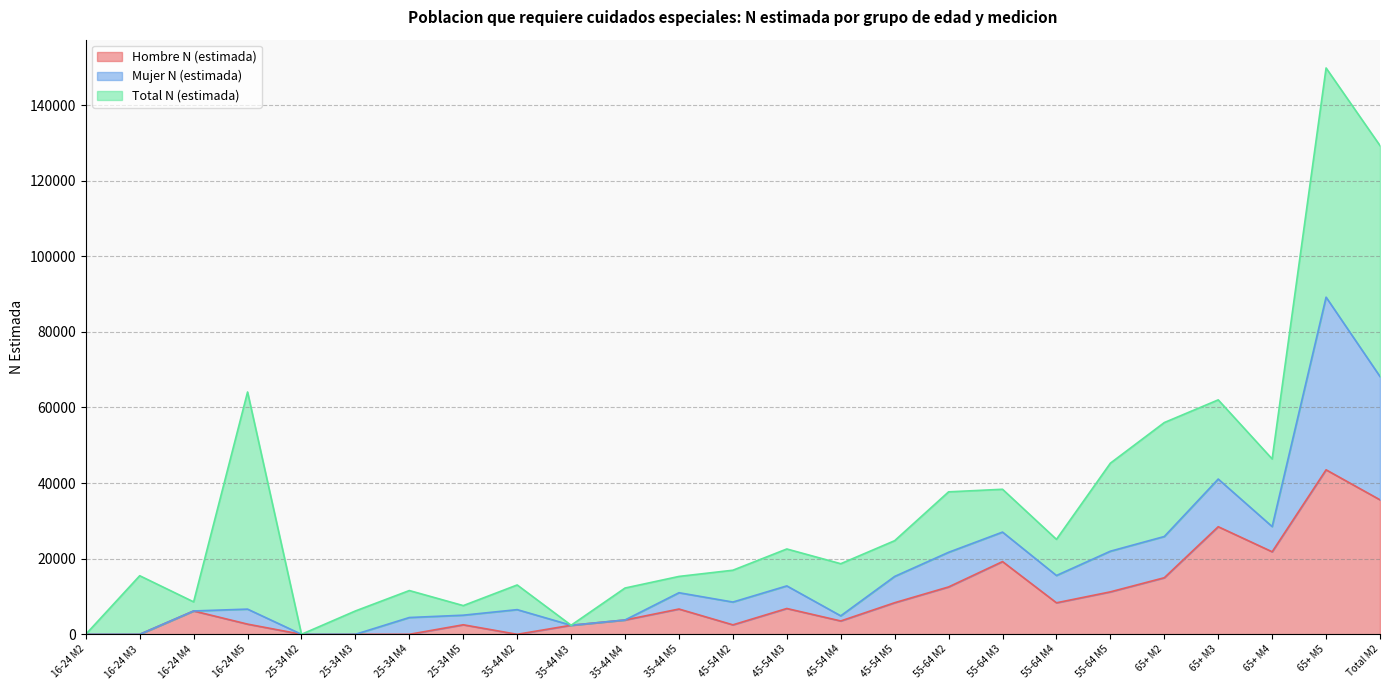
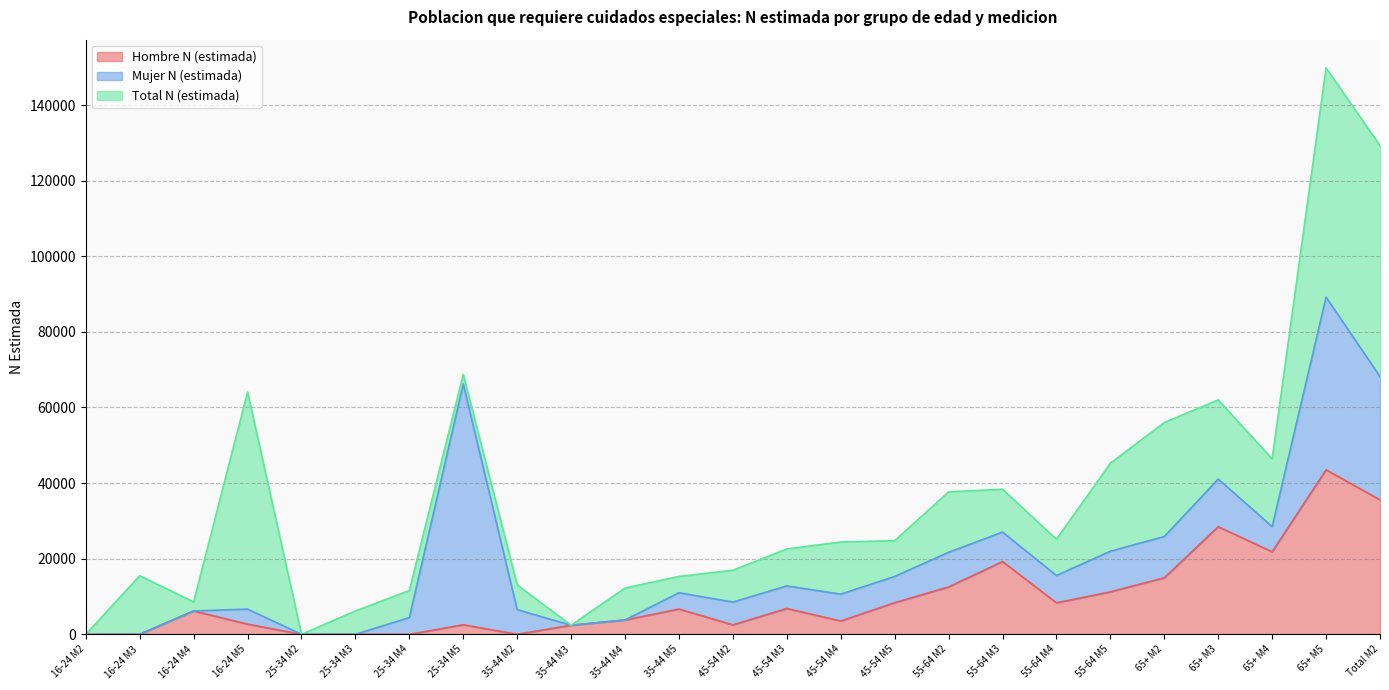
Mujer N (estimada), 25-34 M5: 3000 -> 64000
Mujer N (estimada), 45-54 M4: 1000 -> 7000
